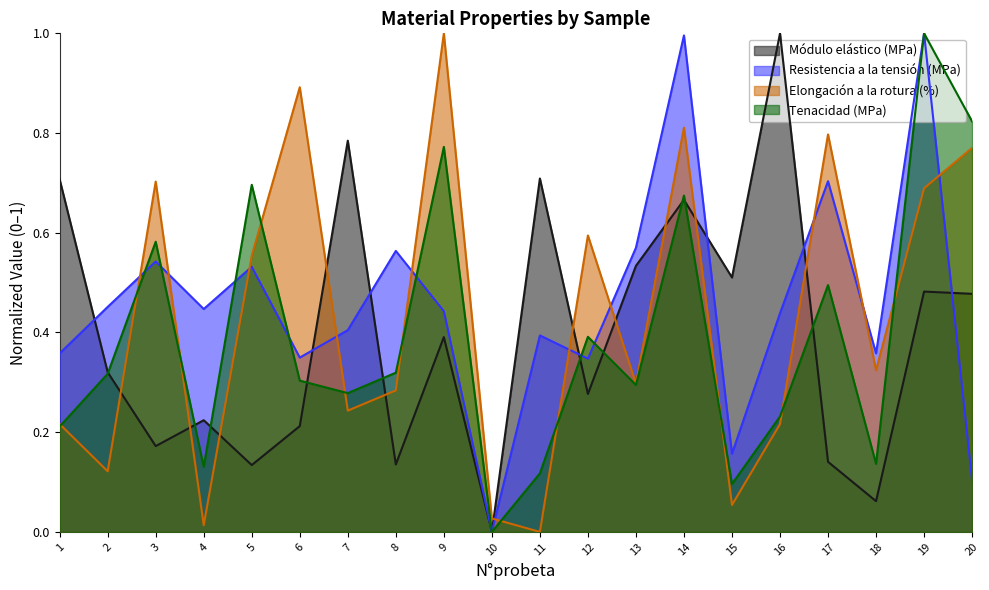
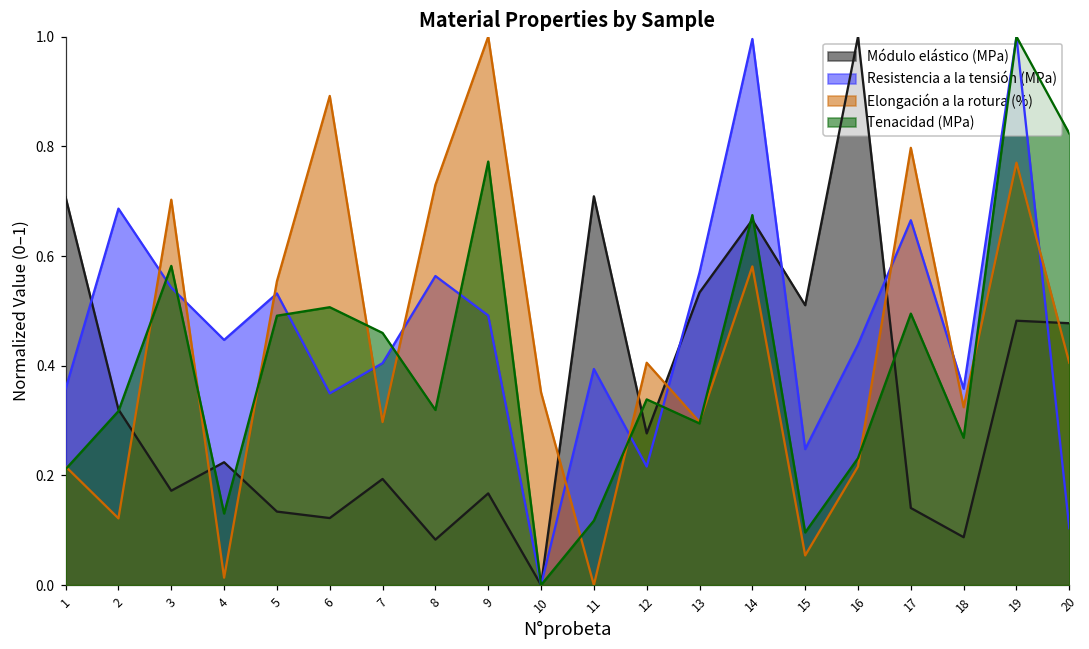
Resistencia a la tensión (MPa), 2: 0.45 -> 0.69
Tenacidad (MPa), 5: 0.70 -> 0.49
Módulo elástico (MPa), 6: 0.21 -> 0.12
Tenacidad (MPa), 6: 0.30 -> 0.51
Módulo elástico (MPa), 7: 0.78 -> 0.19
Elongación a la rotura (%), 7: 0.24 -> 0.30
Tenacidad (MPa), 7: 0.28 -> 0.46
Módulo elástico (MPa), 8: 0.14 -> 0.08
Elongación a la rotura (%), 8: 0.28 -> 0.73
Módulo elástico (MPa), 9: 0.39 -> 0.17
Resistencia a la tensión (MPa), 9: 0.44 -> 0.49
Elongación a la rotura (%), 10: 0.03 -> 0.35
Resistencia a la tensión (MPa), 12: 0.35 -> 0.22
Elongación a la rotura (%), 12: 0.59 -> 0.41
Tenacidad (MPa), 12: 0.39 -> 0.34
Elongación a la rotura (%), 14: 0.81 -> 0.58
Resistencia a la tensión (MPa), 15: 0.16 -> 0.25
Resistencia a la tensión (MPa), 17: 0.70 -> 0.67
Módulo elástico (MPa), 18: 0.06 -> 0.09
Tenacidad (MPa), 18: 0.14 -> 0.27
Elongación a la rotura (%), 19: 0.69 -> 0.77
Elongación a la rotura (%), 20: 0.77 -> 0.41
